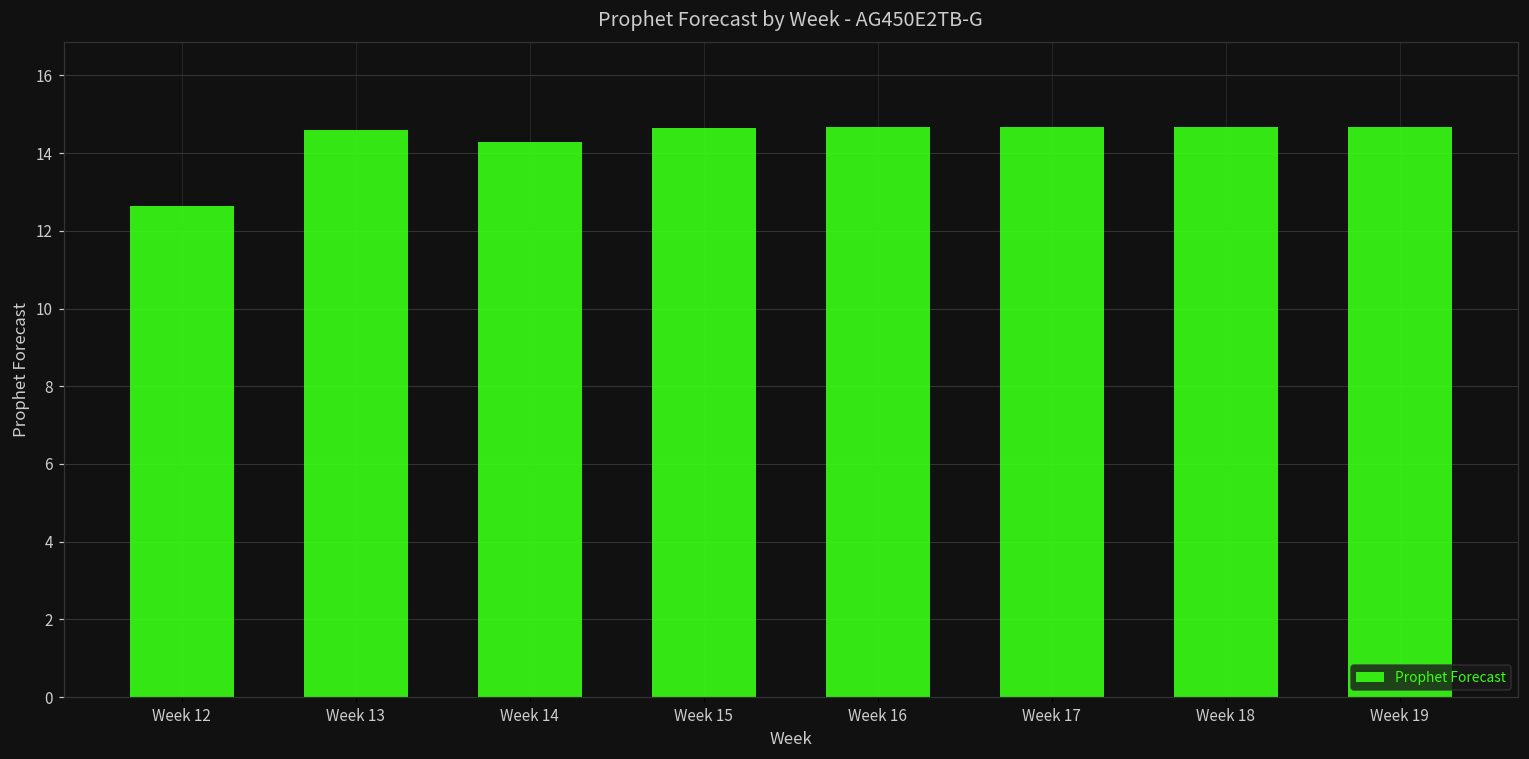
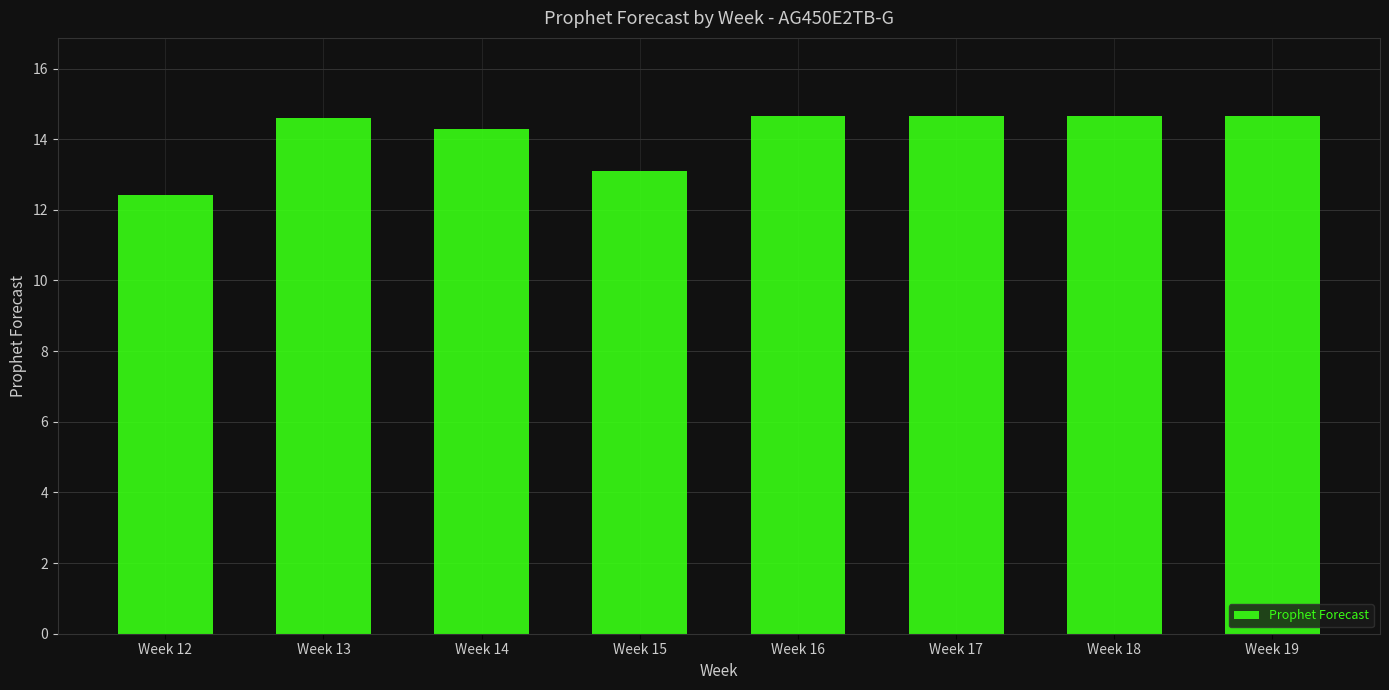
Week 12: 12.6 -> 12.4
Week 15: 14.6 -> 13.1
